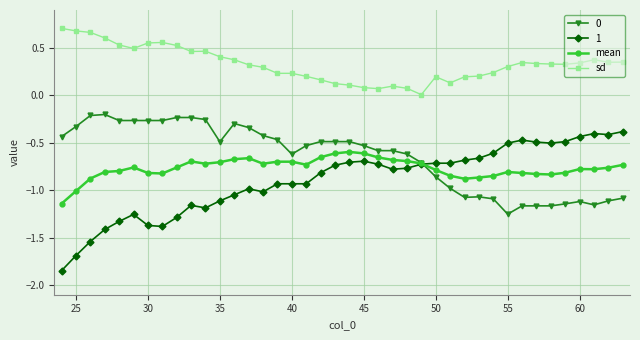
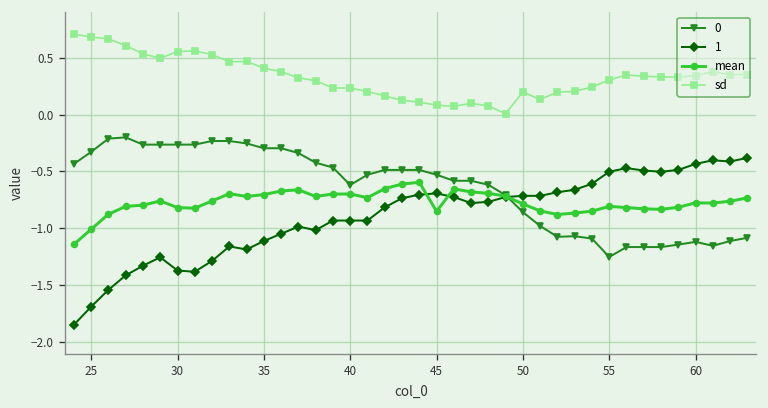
0, 35: -0.5 -> -0.3
mean, 45: -0.6 -> -0.9
